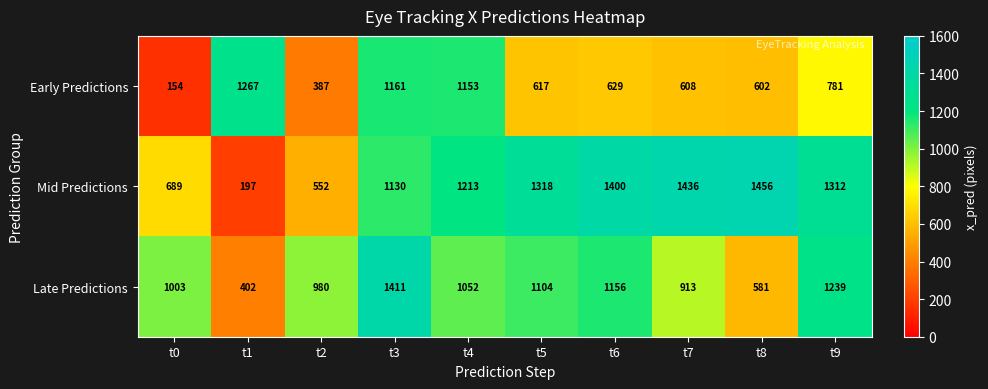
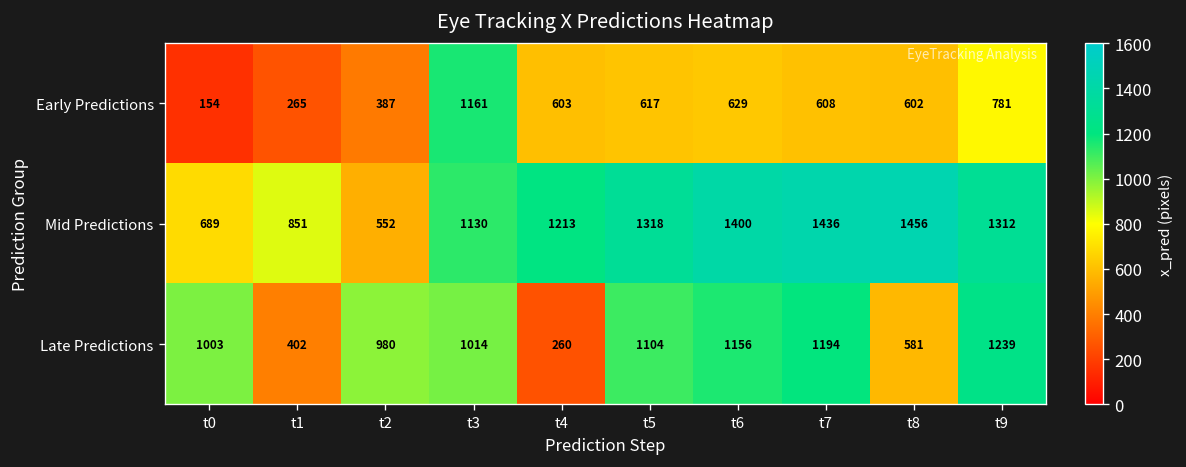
Early Predictions, t1: 1267 -> 265
Early Predictions, t4: 1153 -> 603
Mid Predictions, t1: 197 -> 851
Late Predictions, t3: 1411 -> 1014
Late Predictions, t4: 1052 -> 260
Late Predictions, t7: 913 -> 1194
